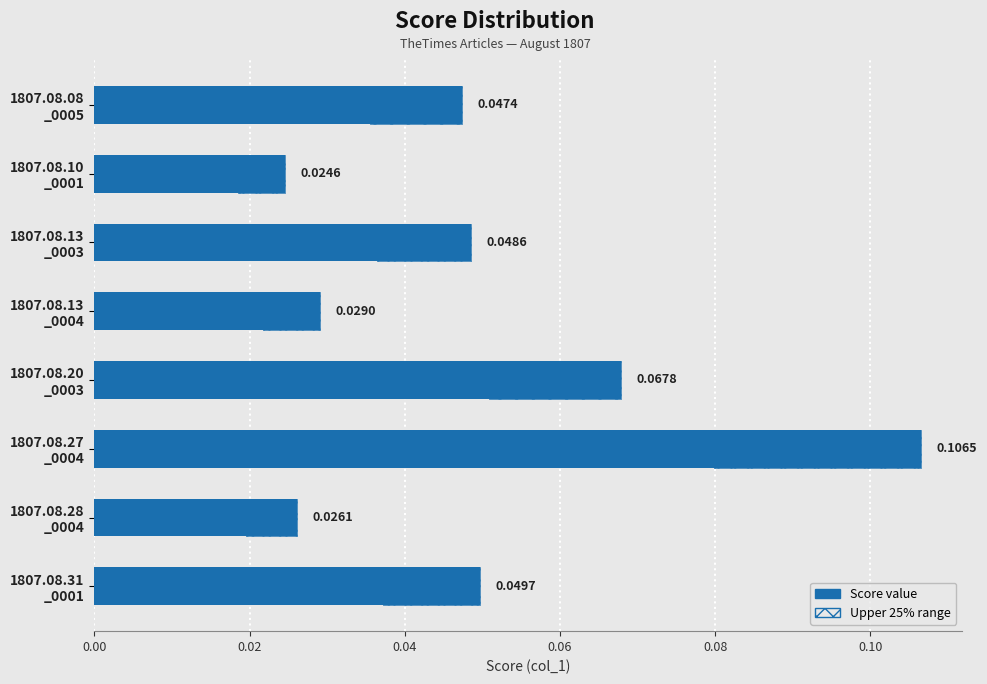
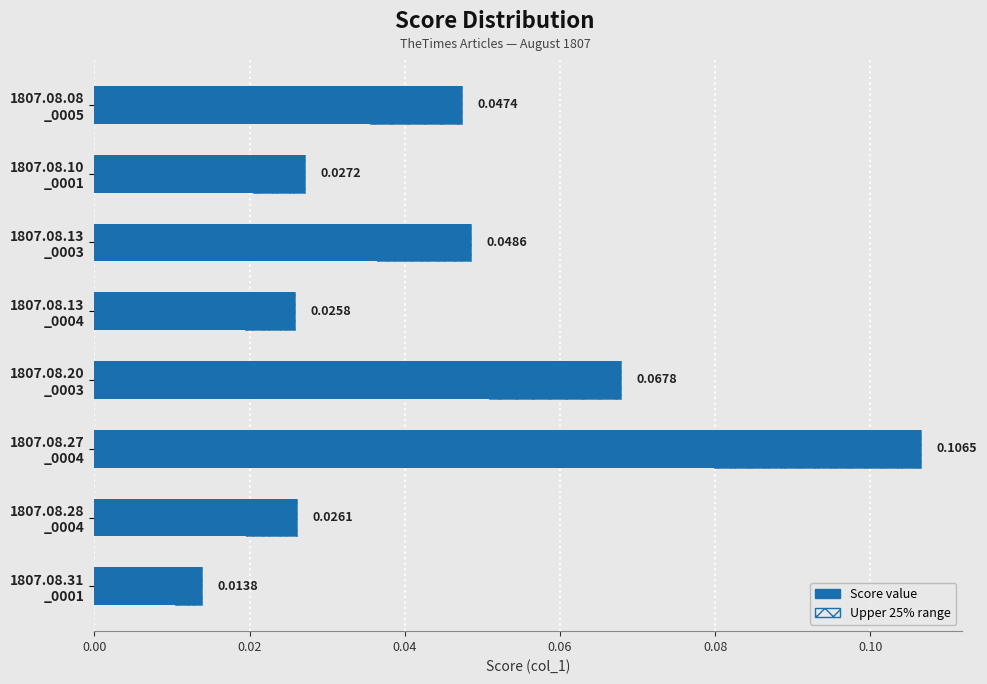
1807.08.10 _0001: 0.0246 -> 0.0272
1807.08.13 _0004: 0.0290 -> 0.0258
1807.08.31 _0001: 0.0497 -> 0.0138
